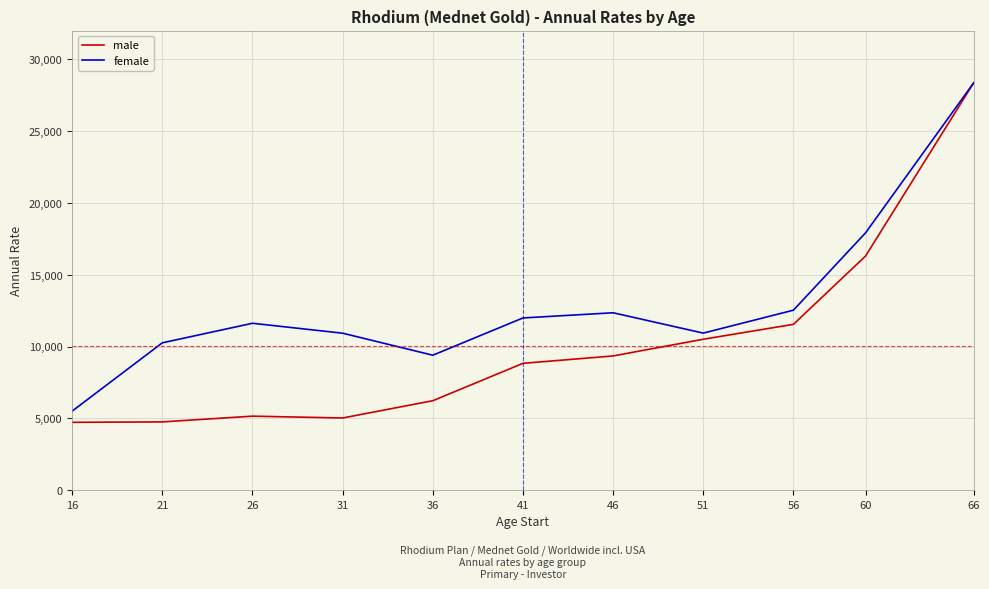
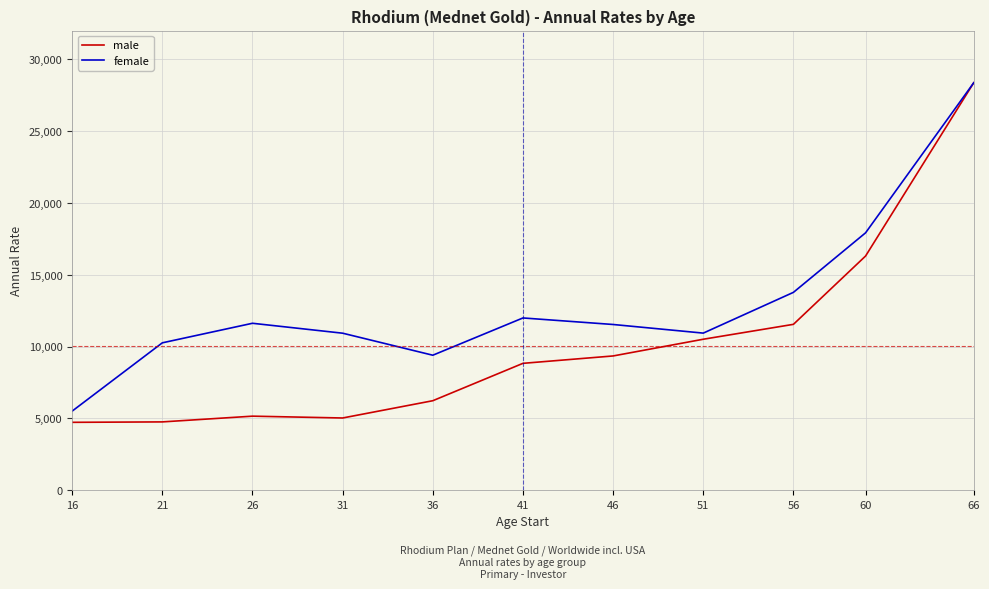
female, 46: 12,400 -> 11,500
female, 56: 12,500 -> 13,800
